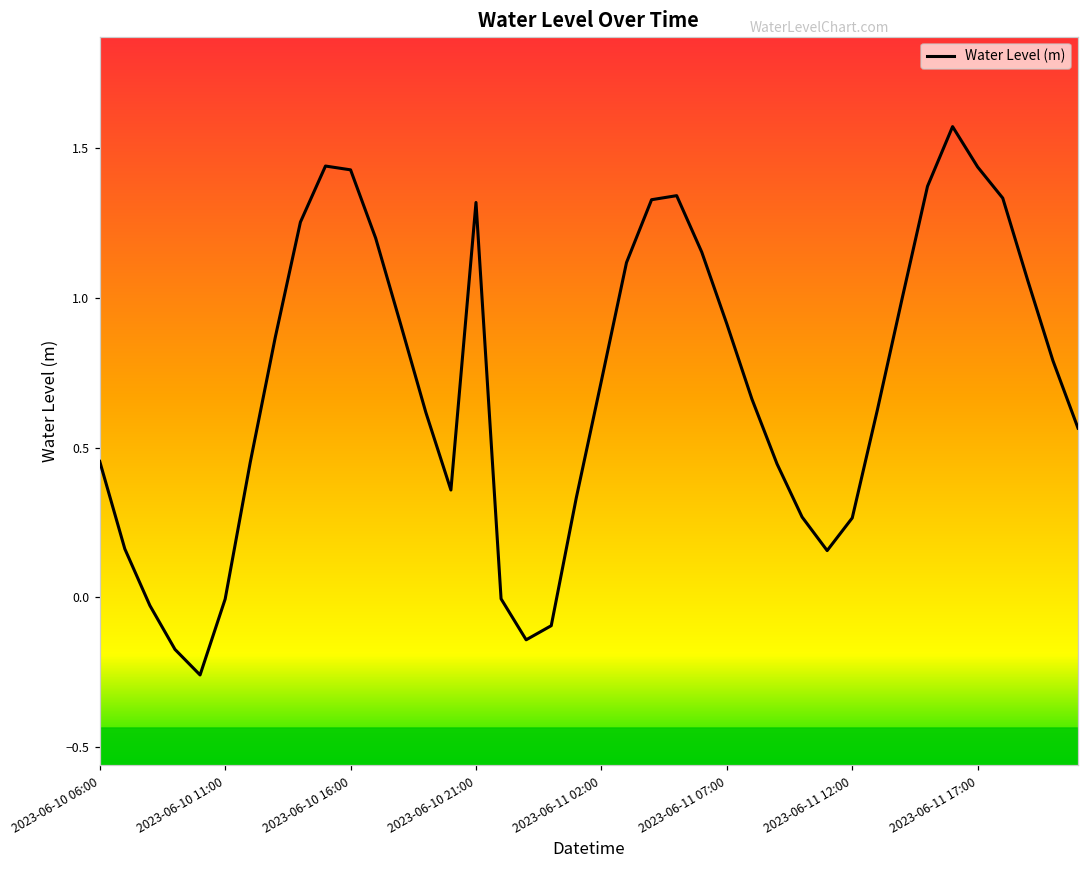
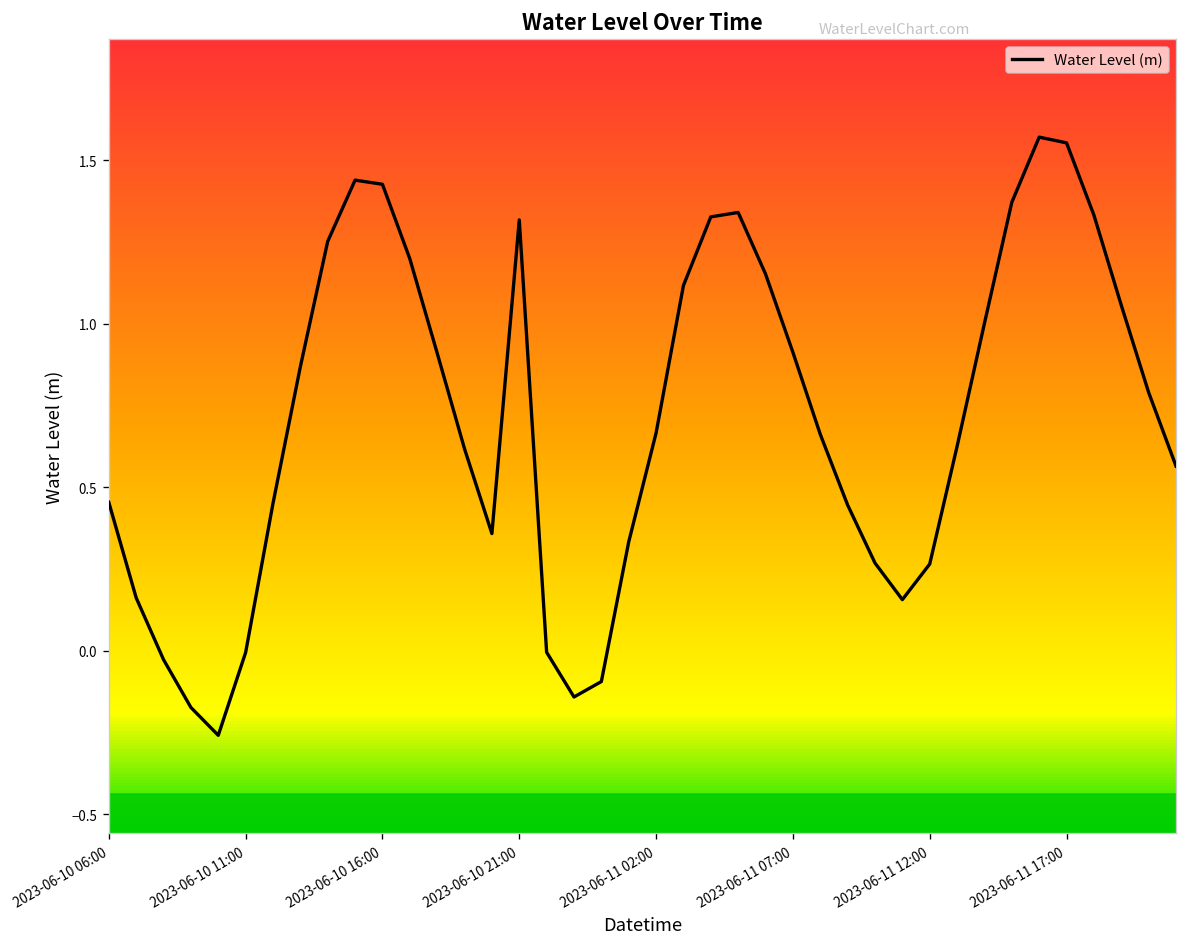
2023-06-11 02:00: 0.72 -> 0.67
2023-06-11 17:00: 1.44 -> 1.55
